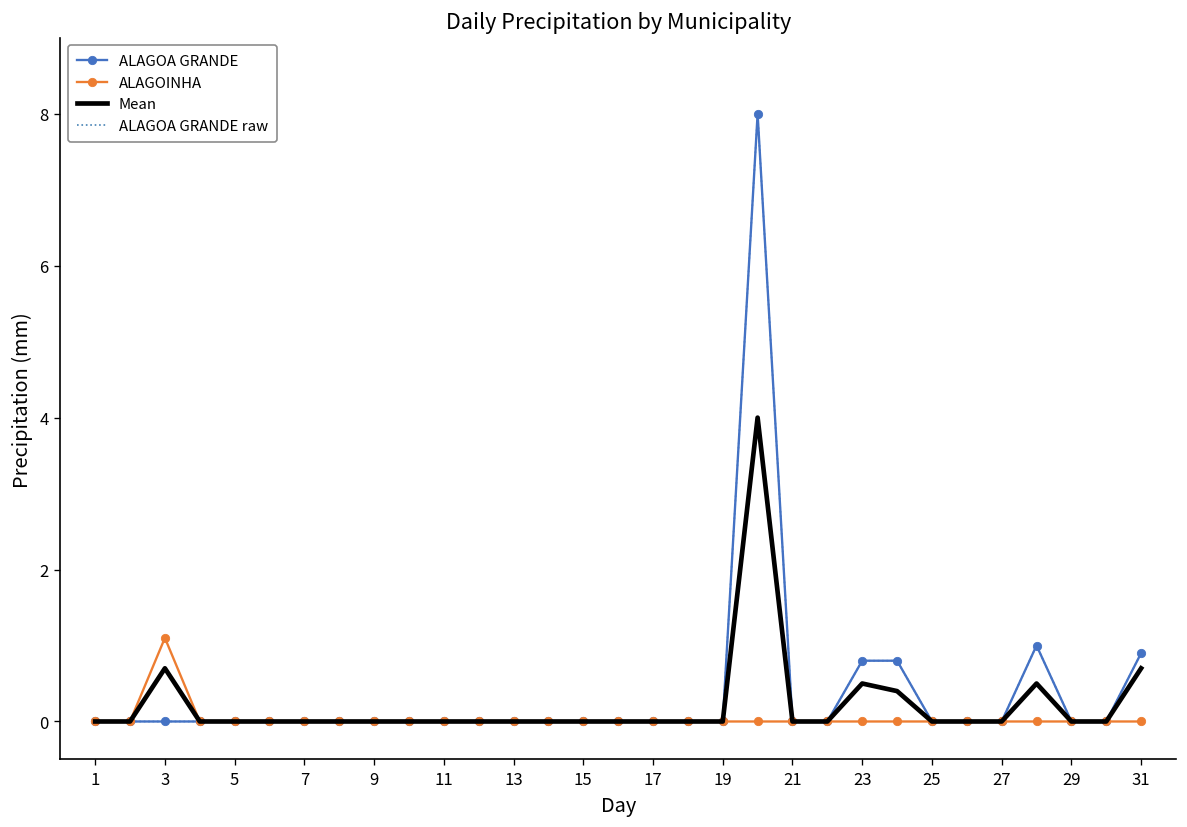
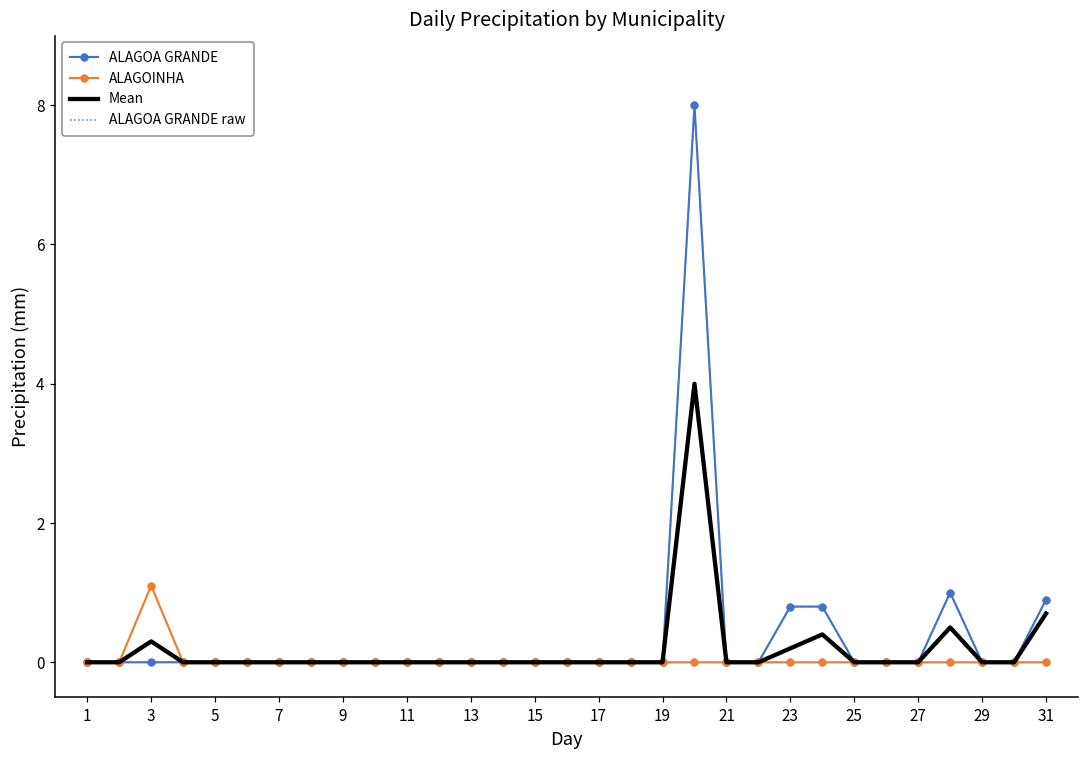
Mean, 3: 0.7 -> 0.3
Mean, 23: 0.5 -> 0.2
